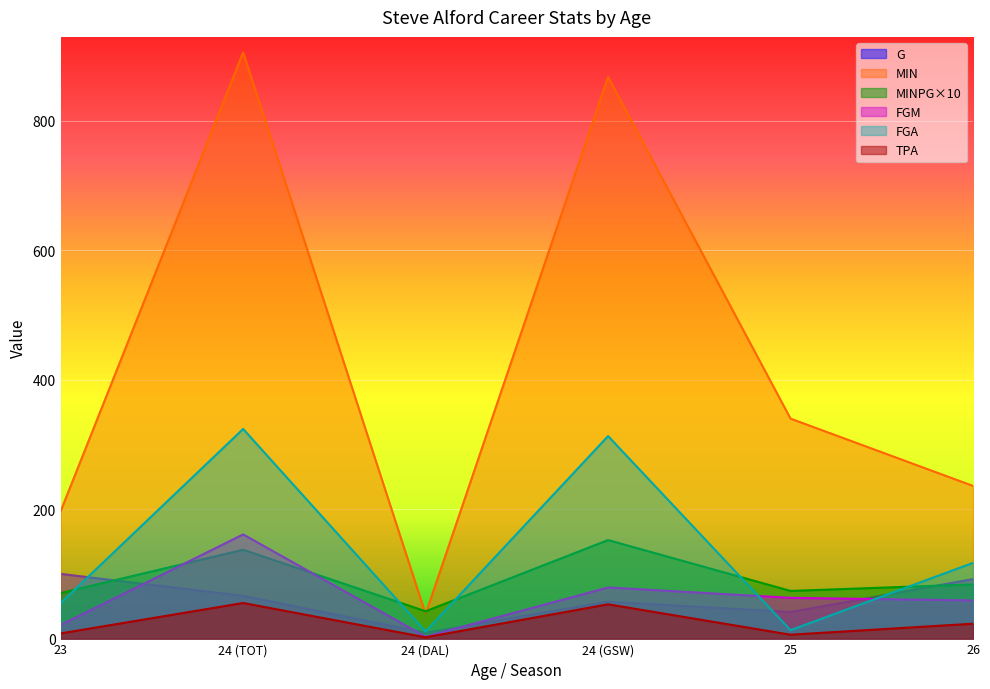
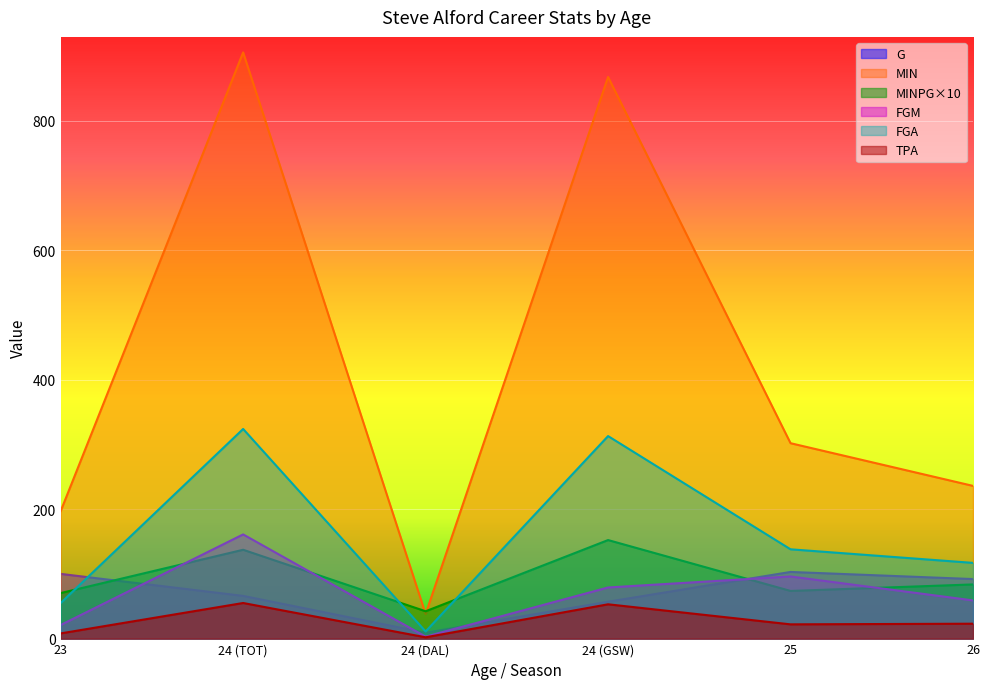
G, 25: 40 -> 100
MIN, 25: 340 -> 300
FGM, 25: 60 -> 100
FGA, 25: 10 -> 140
TPA, 25: 10 -> 20
